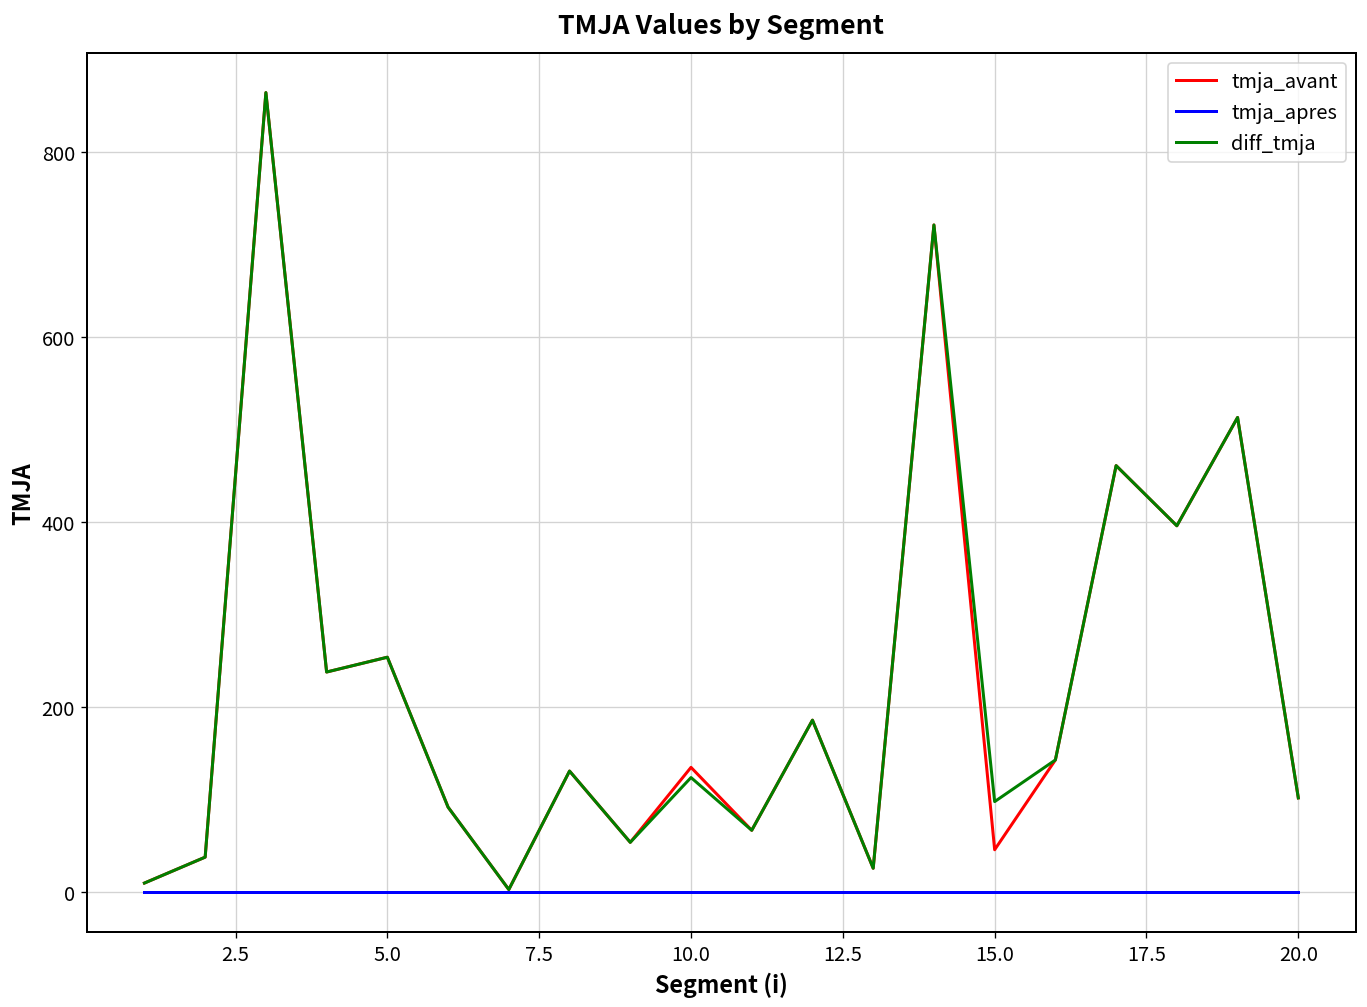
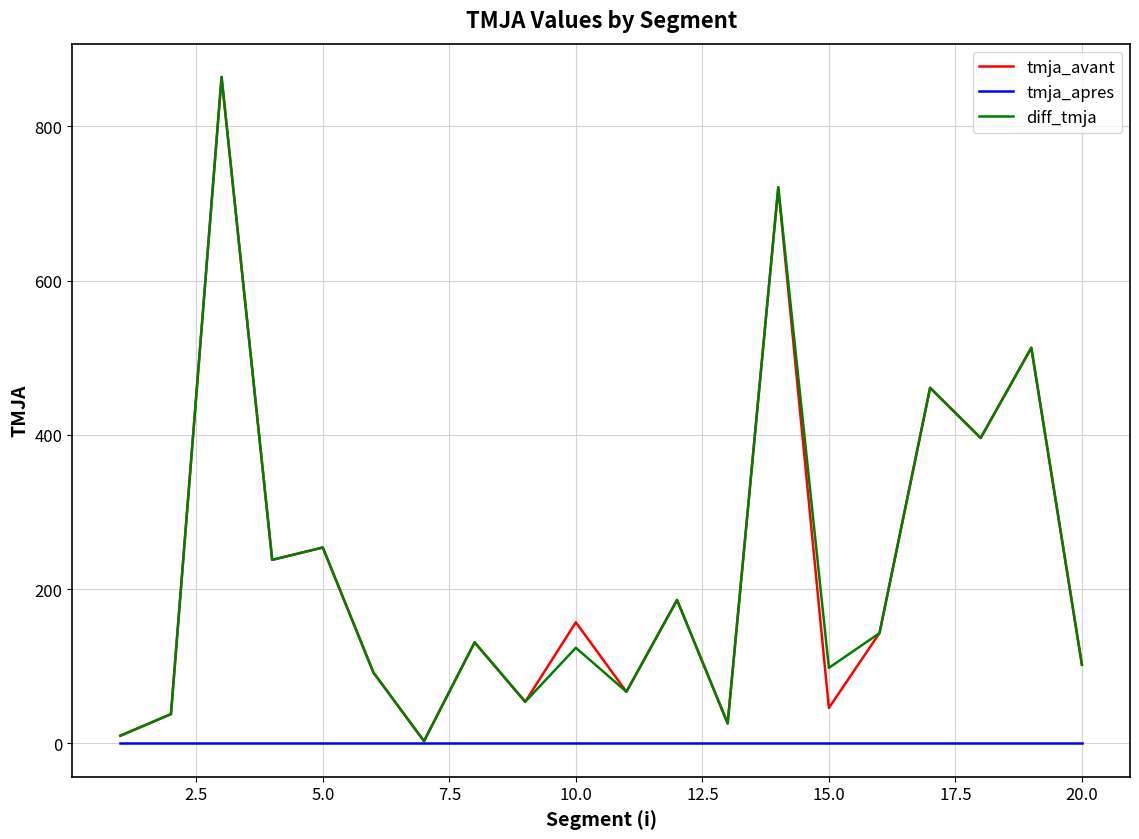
tmja_avant, 10.0: 140 -> 160
